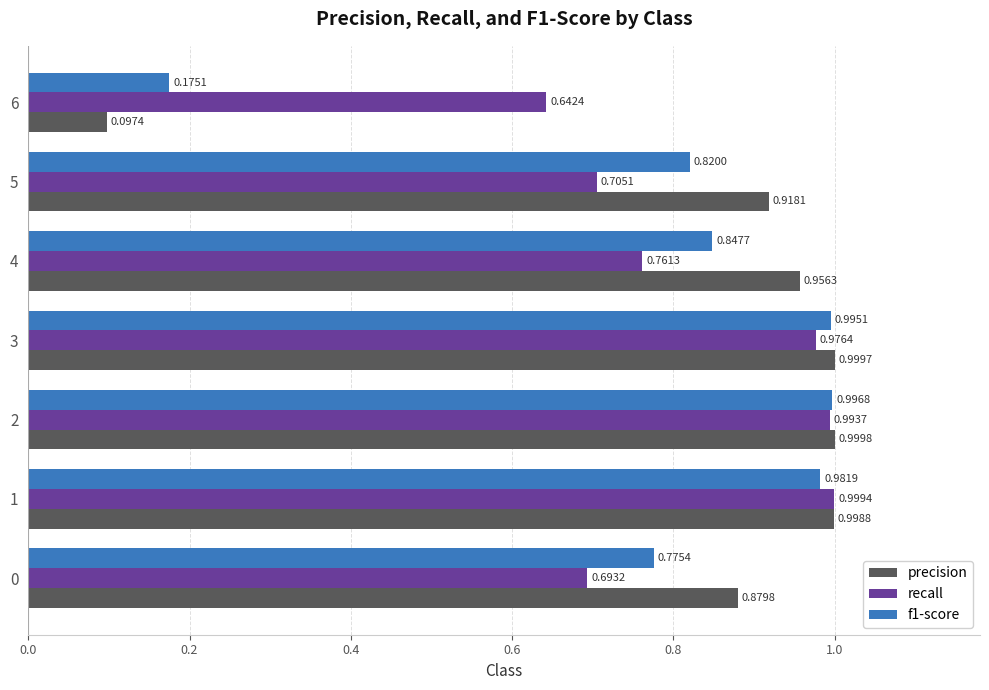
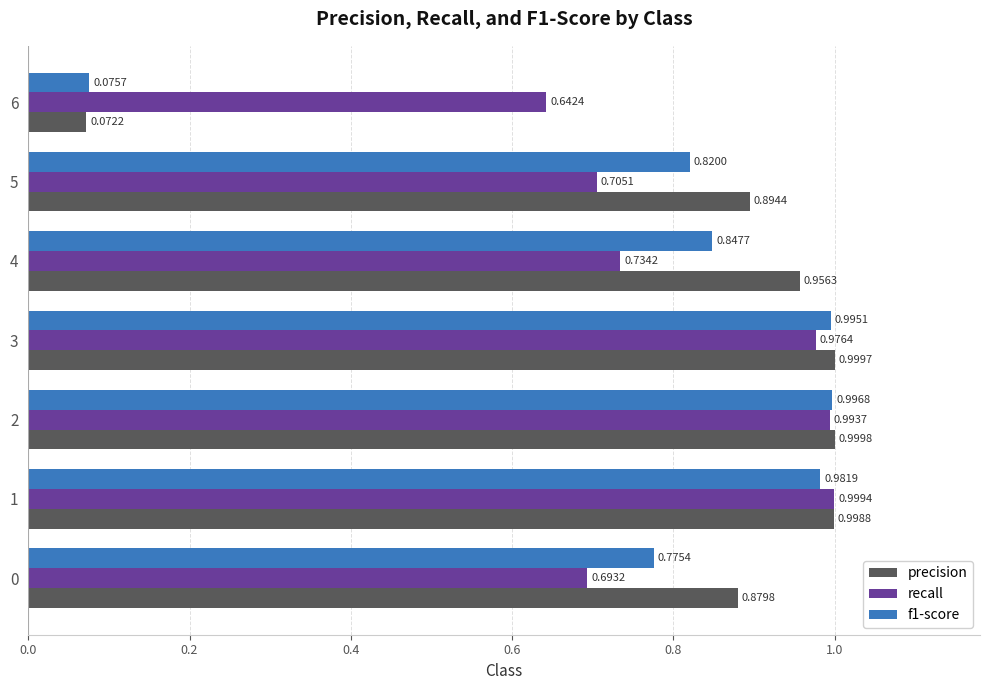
f1-score, 6: 0.1751 -> 0.0757
precision, 6: 0.0974 -> 0.0722
precision, 5: 0.9181 -> 0.8944
recall, 4: 0.7613 -> 0.7342
